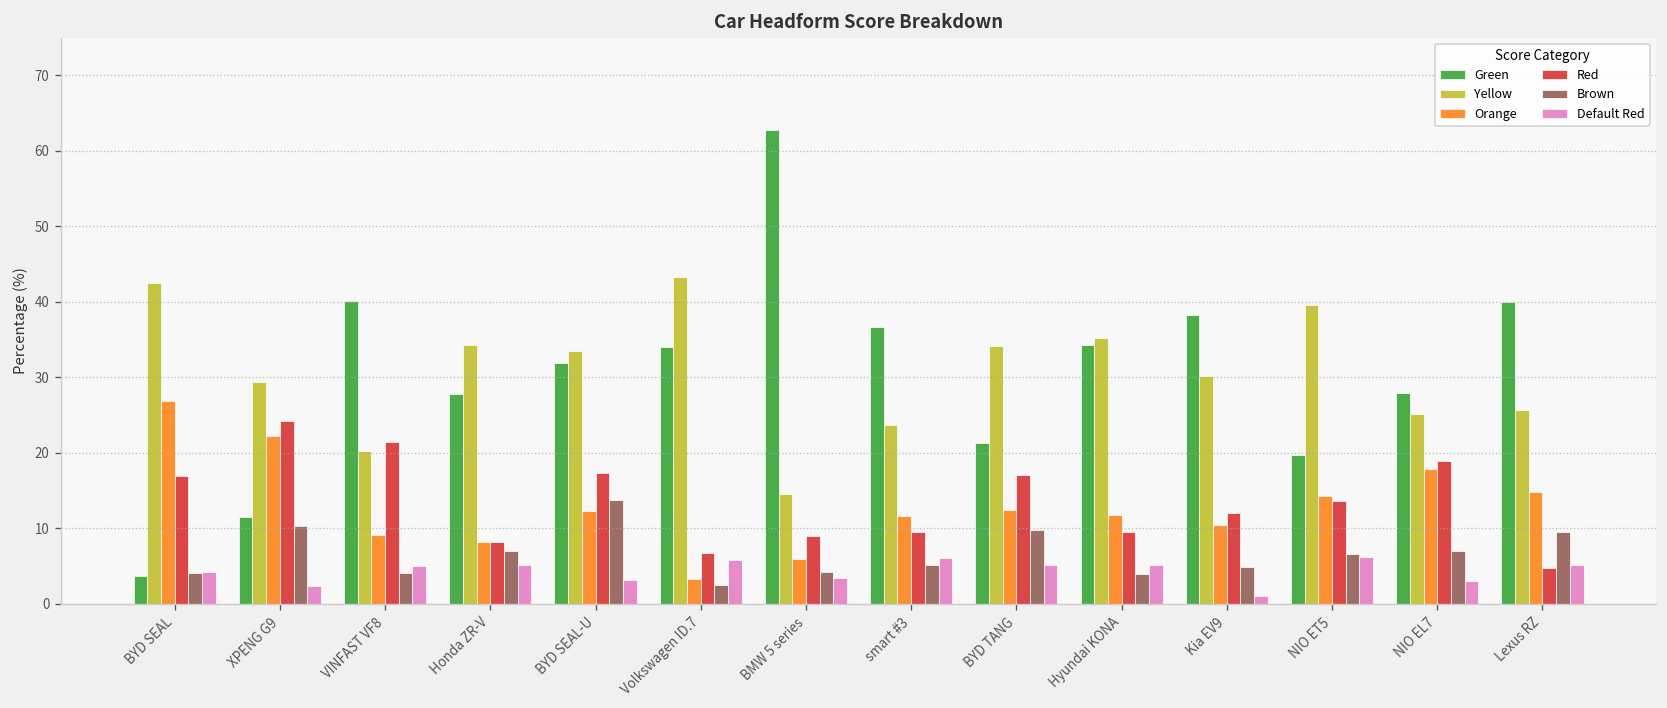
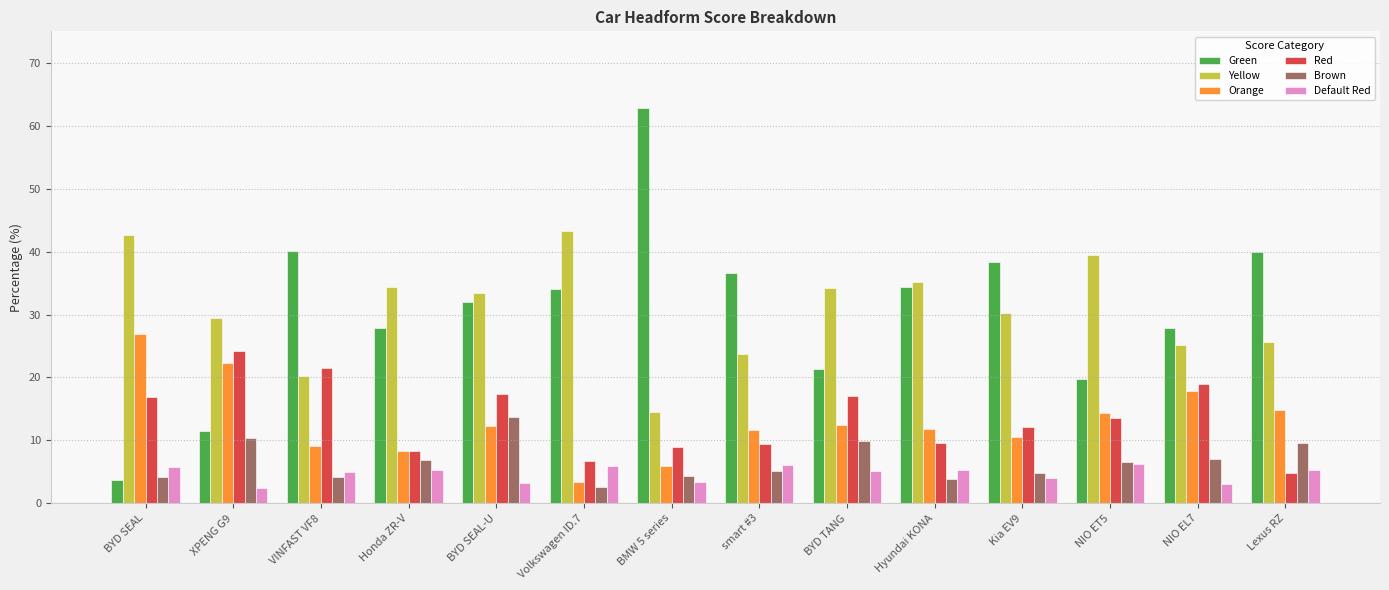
Default Red, BYD SEAL: 4 -> 6
Default Red, Kia EV9: 1 -> 4
